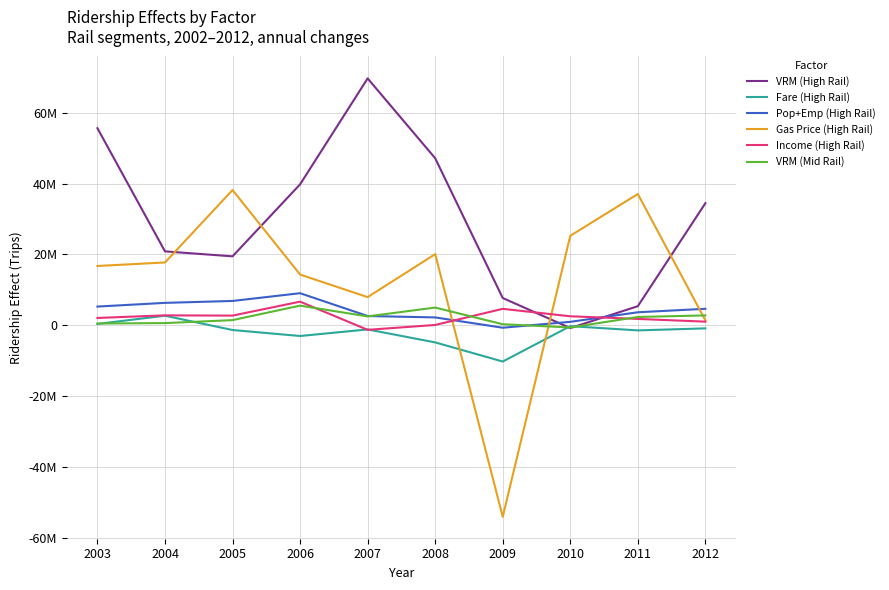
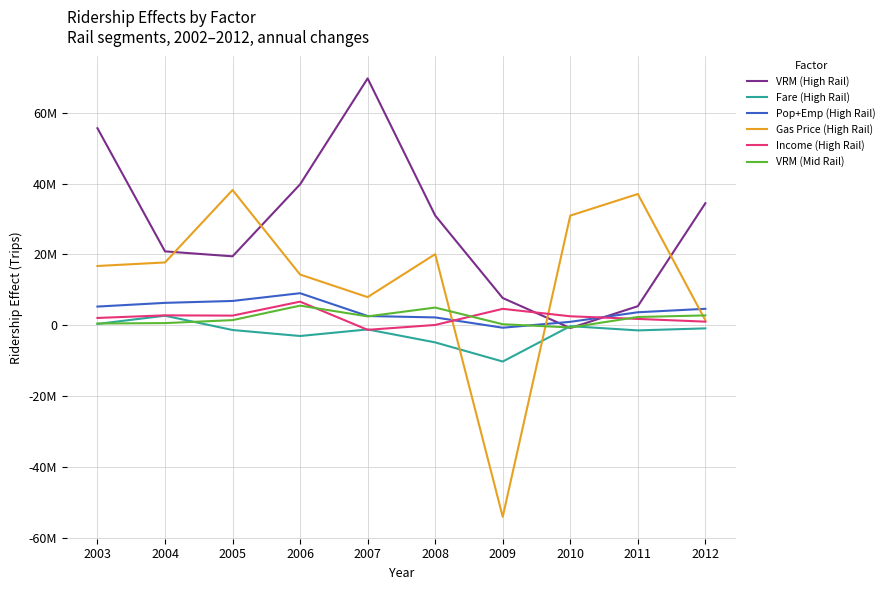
VRM (High Rail), 2008: 47000000 -> 31000000
Gas Price (High Rail), 2010: 25000000 -> 31000000
